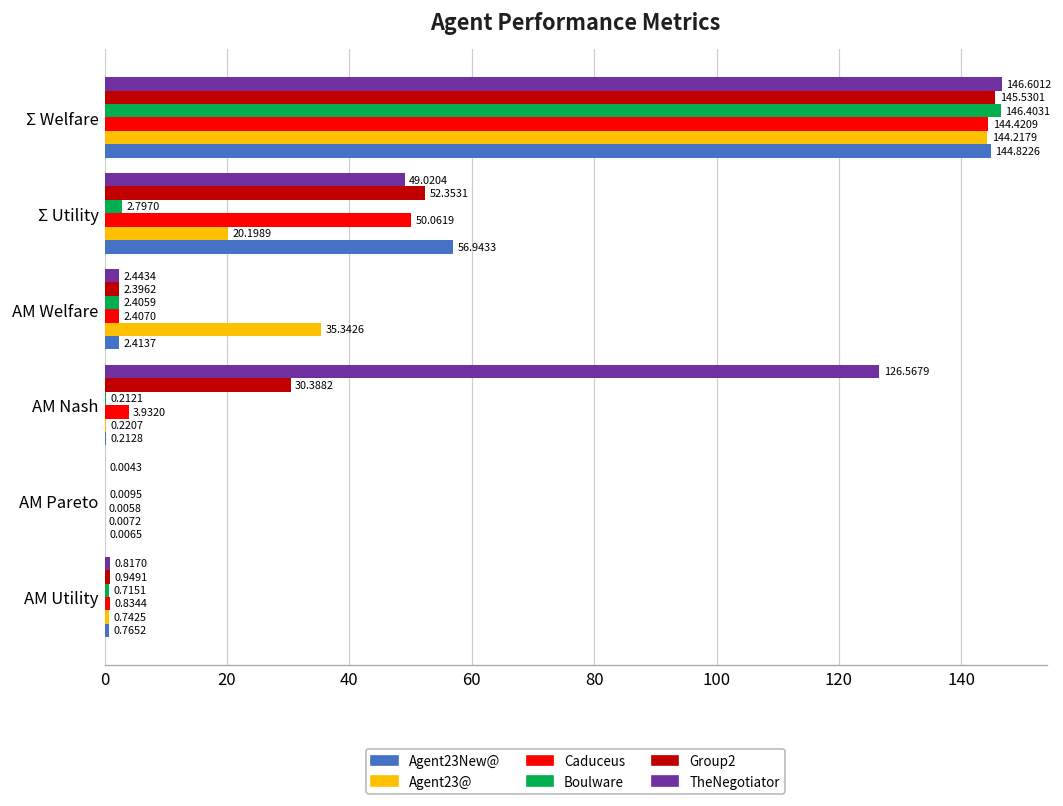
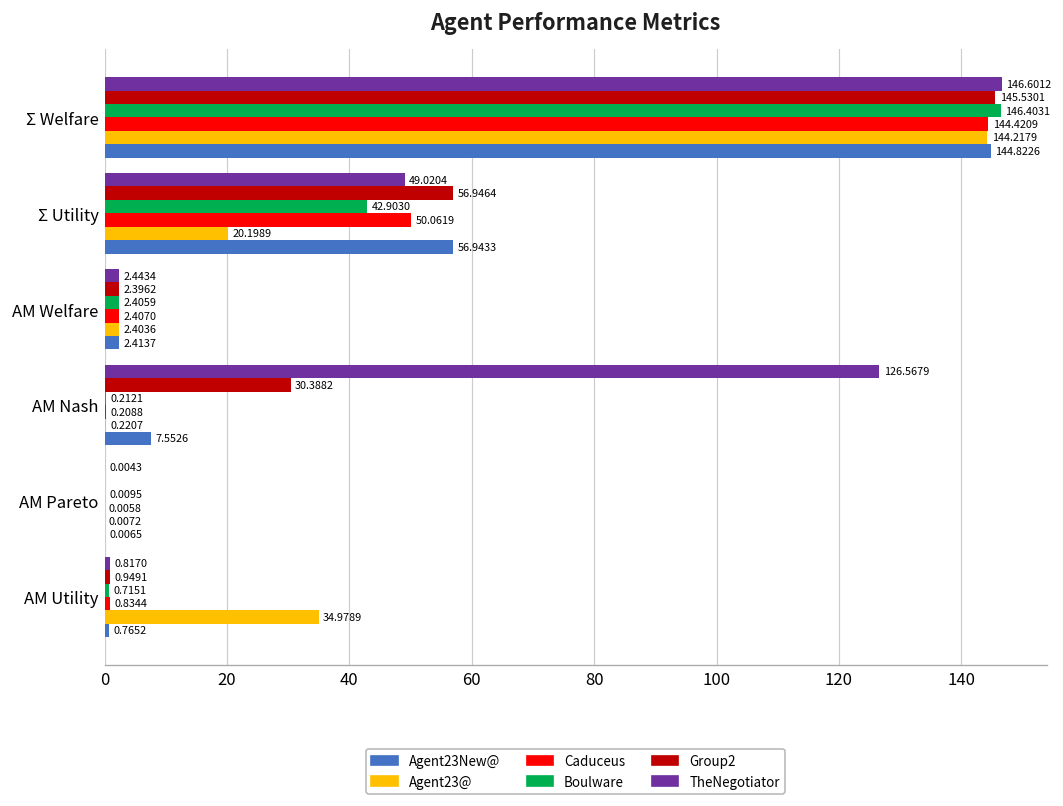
Group2, Σ Utility: 52.3531 -> 56.9464
Boulware, Σ Utility: 2.7970 -> 42.9030
Agent23@, AM Welfare: 35.3426 -> 2.4036
Caduceus, AM Nash: 3.9320 -> 0.2088
Agent23New@, AM Nash: 0.2128 -> 7.5526
Agent23@, AM Utility: 0.7425 -> 34.9789
